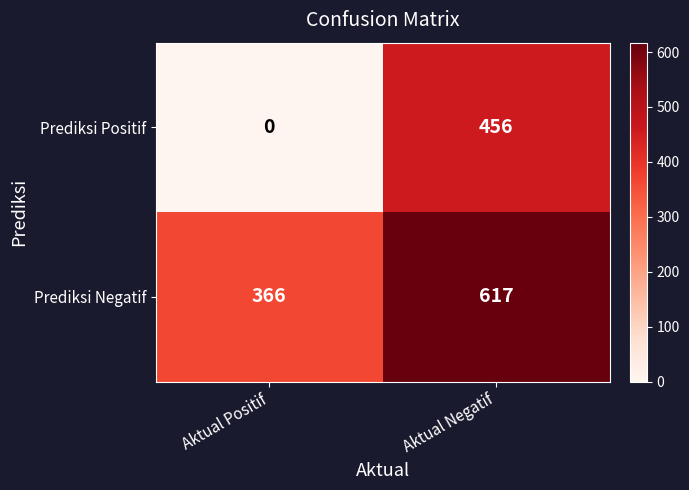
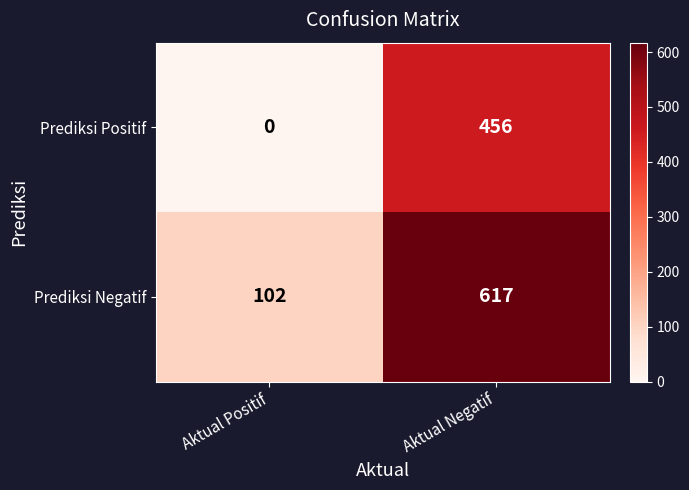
Prediksi Negatif, Aktual Positif: 366 -> 102
